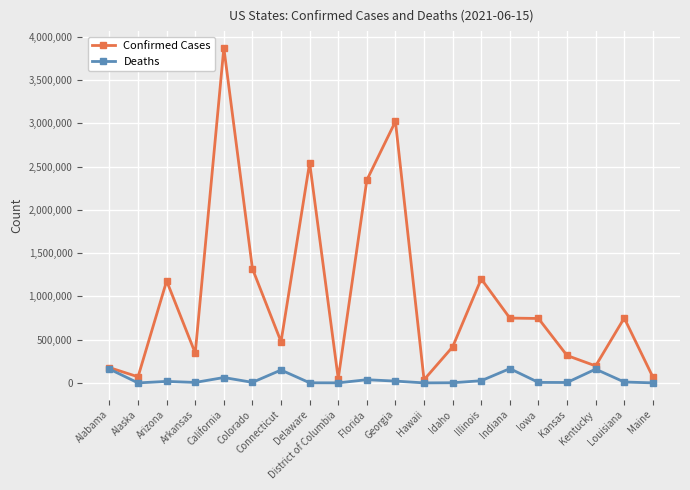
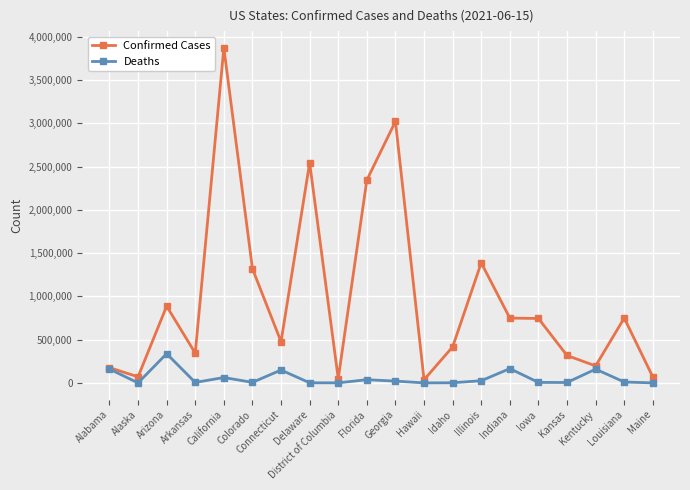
Confirmed Cases, Arizona: 1,200,000 -> 900,000
Deaths, Arizona: 0 -> 300,000
Confirmed Cases, Illinois: 1,200,000 -> 1,400,000
